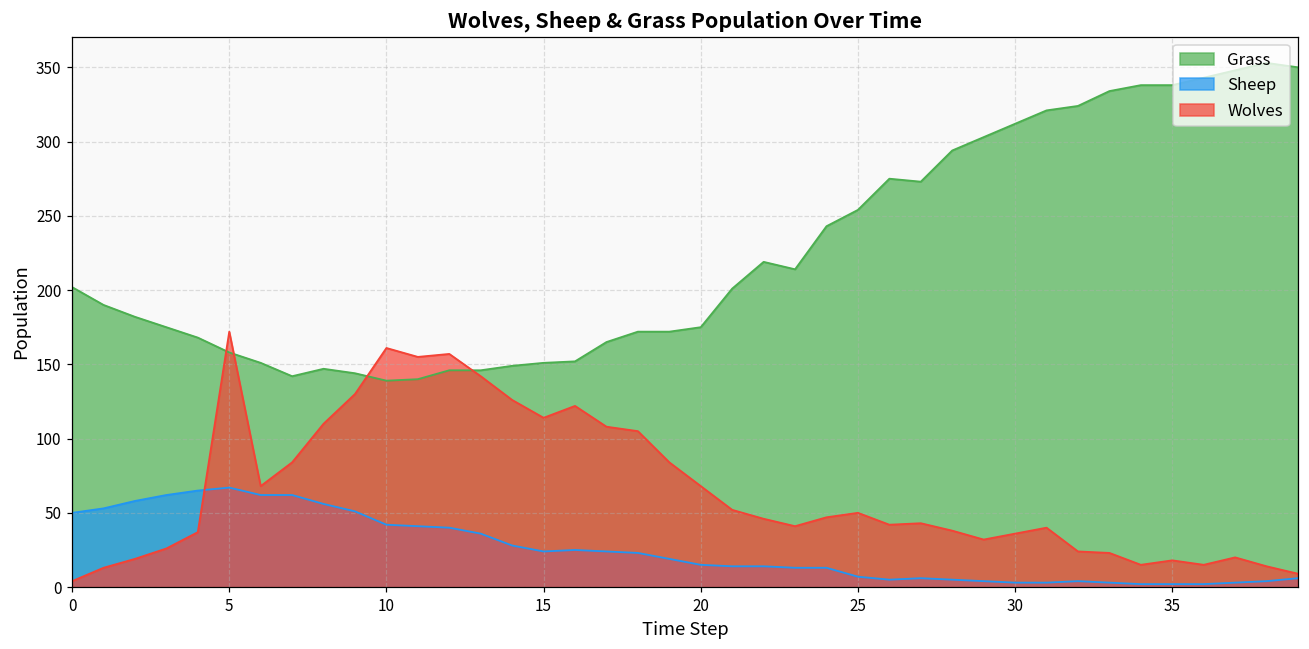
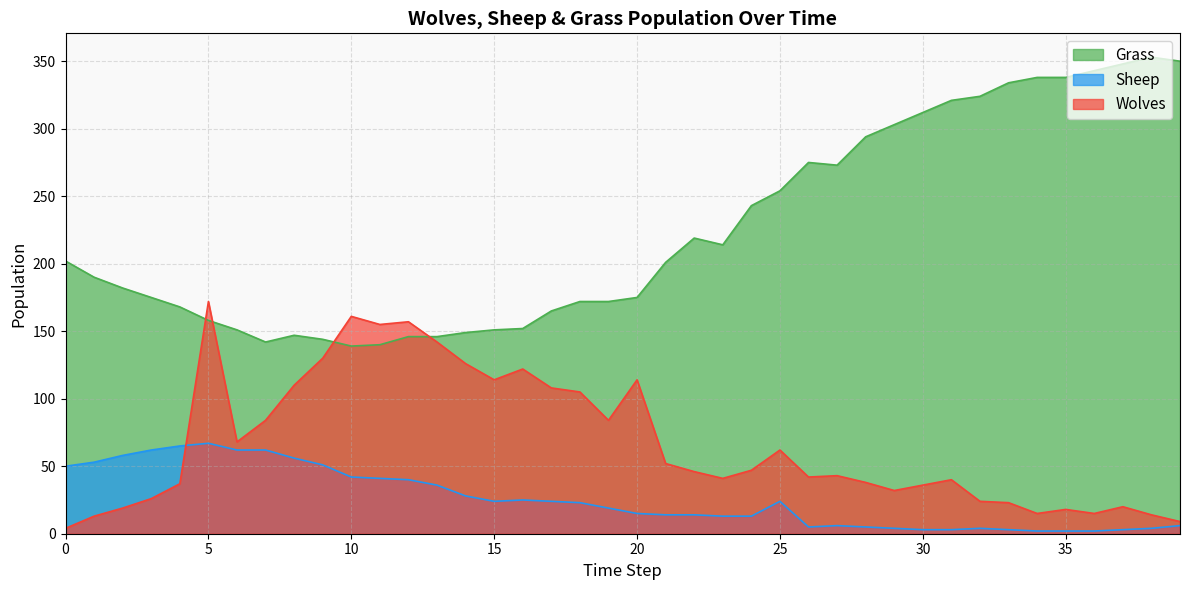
Wolves, 20: 68 -> 114
Sheep, 25: 7 -> 24
Wolves, 25: 50 -> 62
